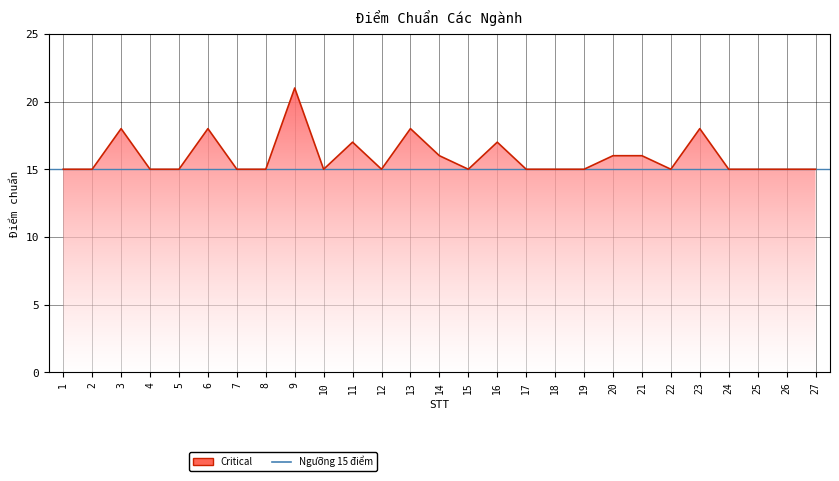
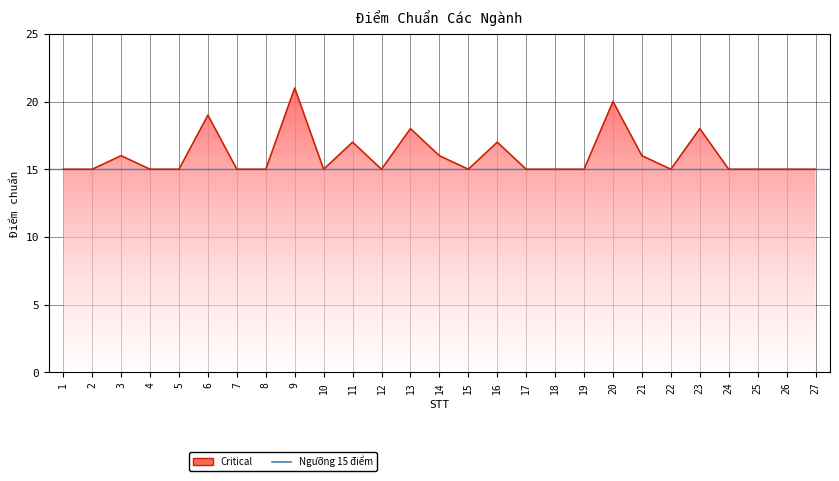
3: 18 -> 16
6: 18 -> 19
20: 16 -> 20
